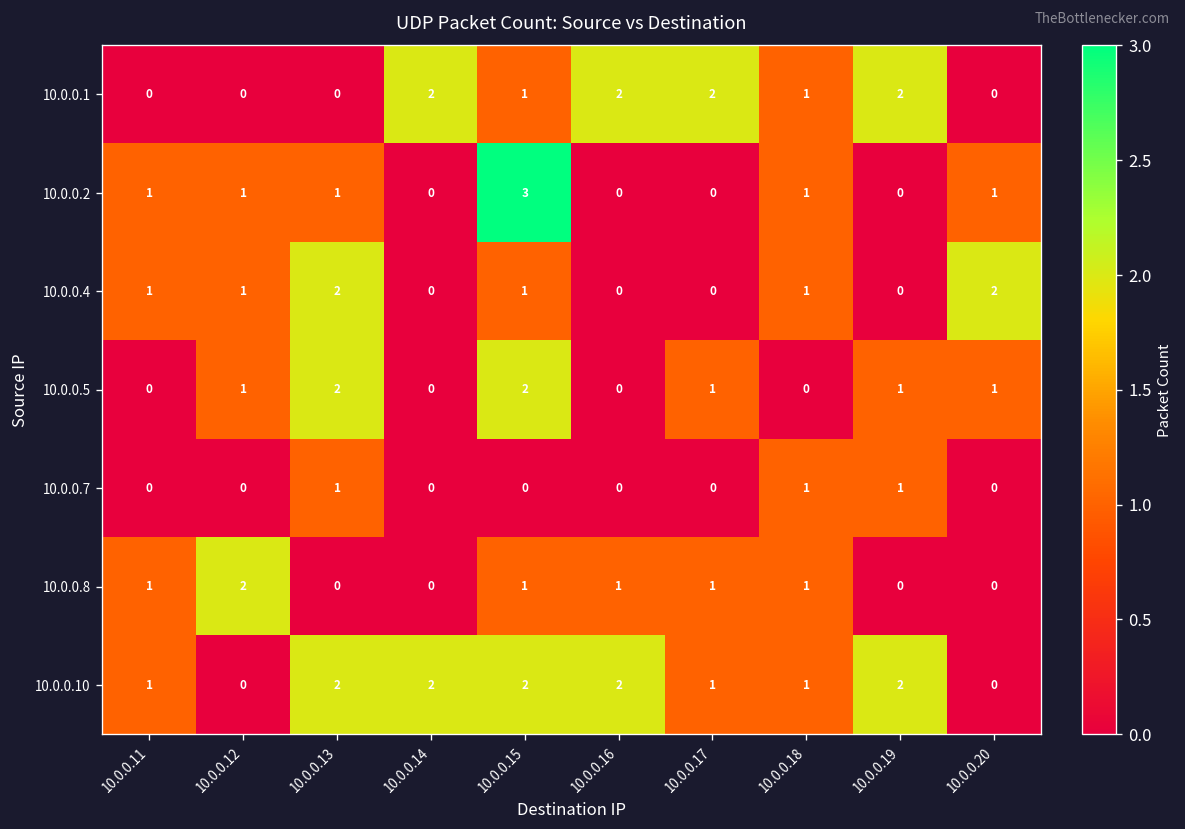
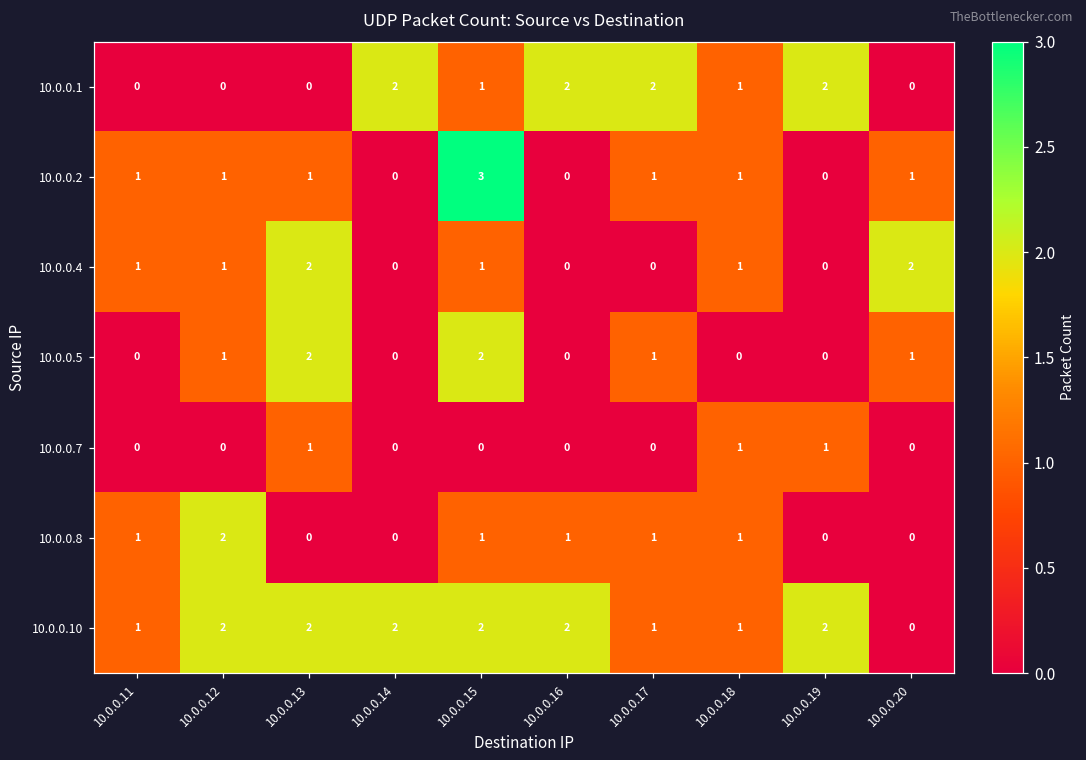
10.0.0.2, 10.0.0.17: 0 -> 1
10.0.0.5, 10.0.0.19: 1 -> 0
10.0.0.10, 10.0.0.12: 0 -> 2
